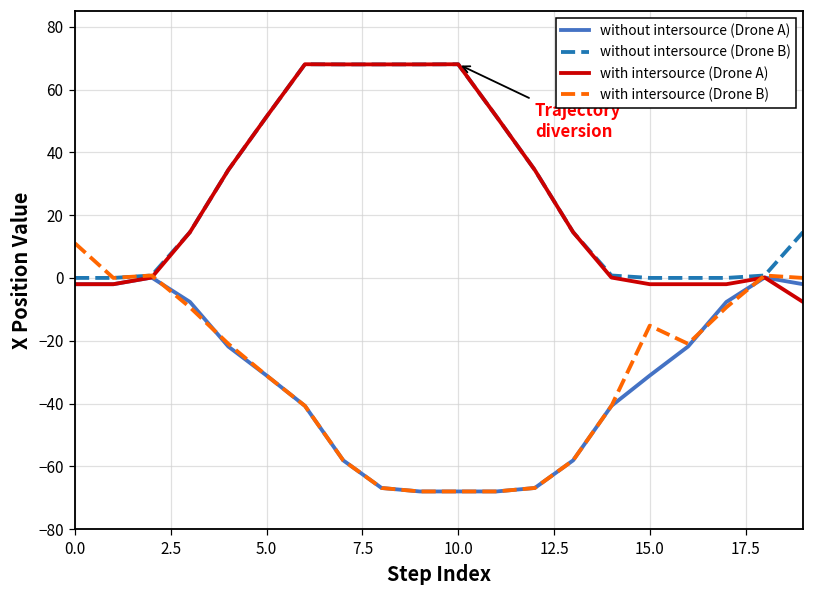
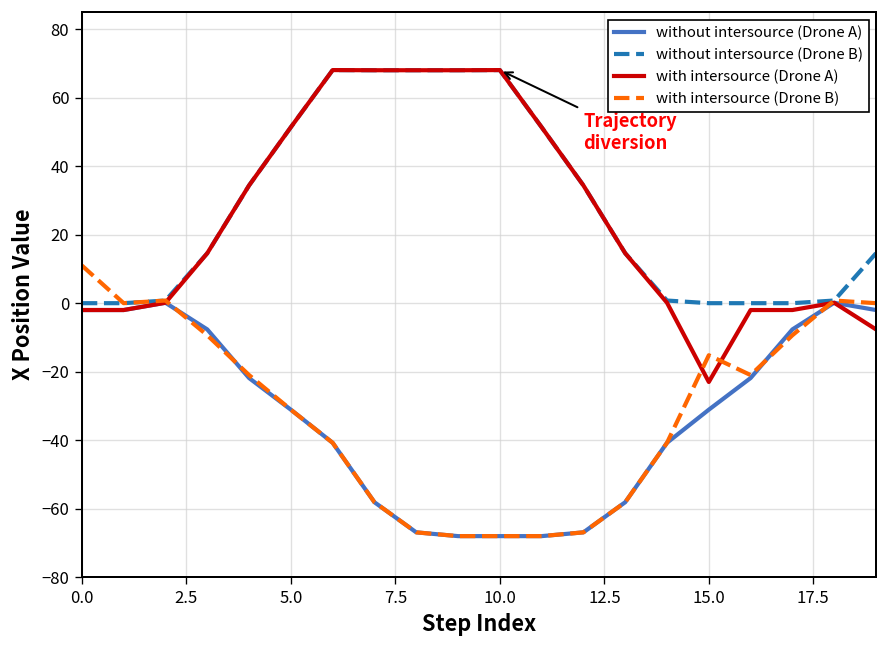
with intersource (Drone A), 15.0: -2 -> -23
